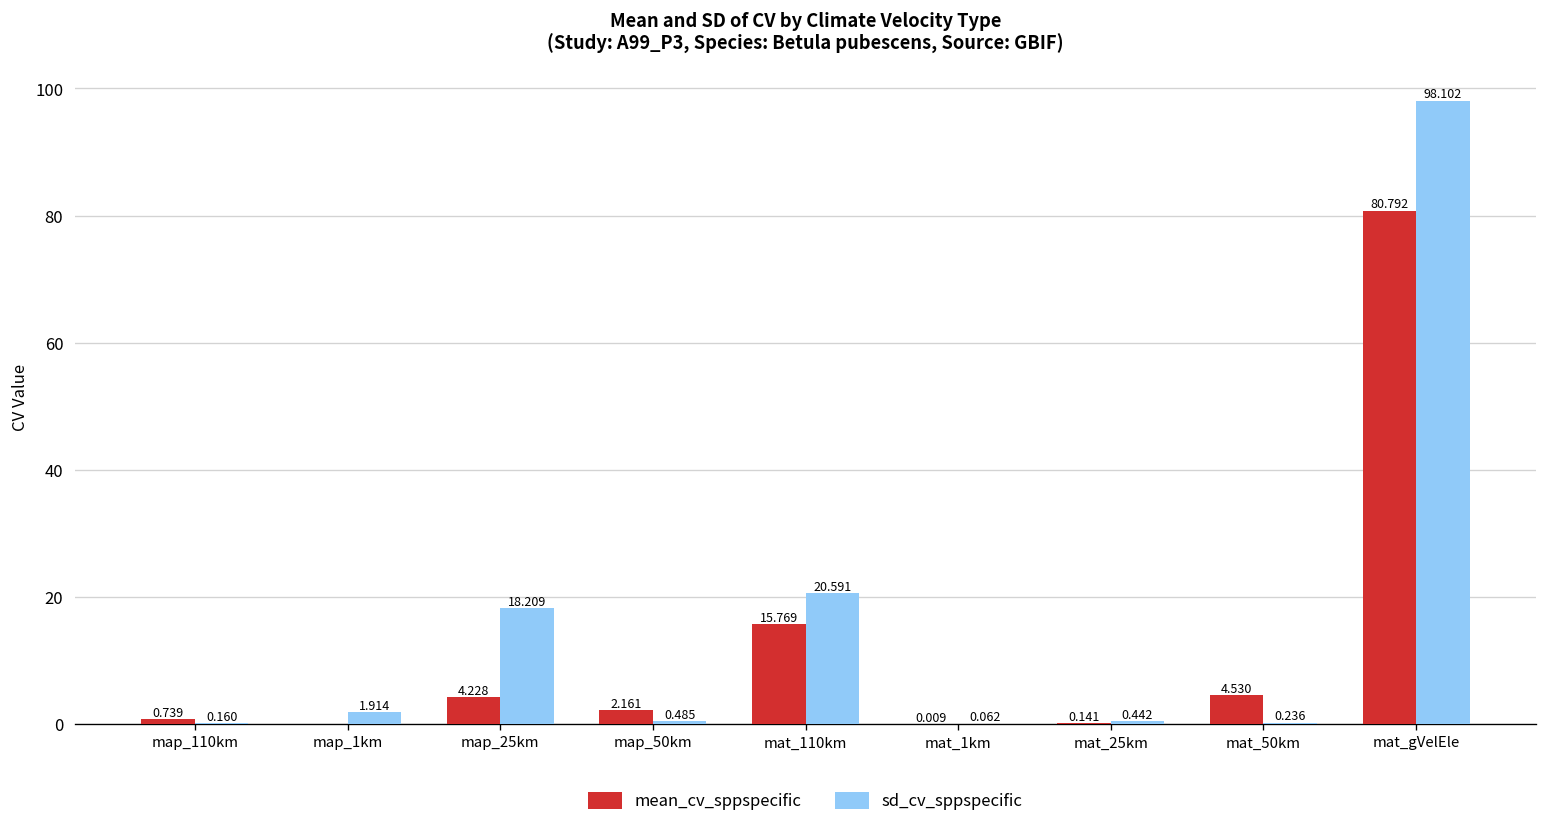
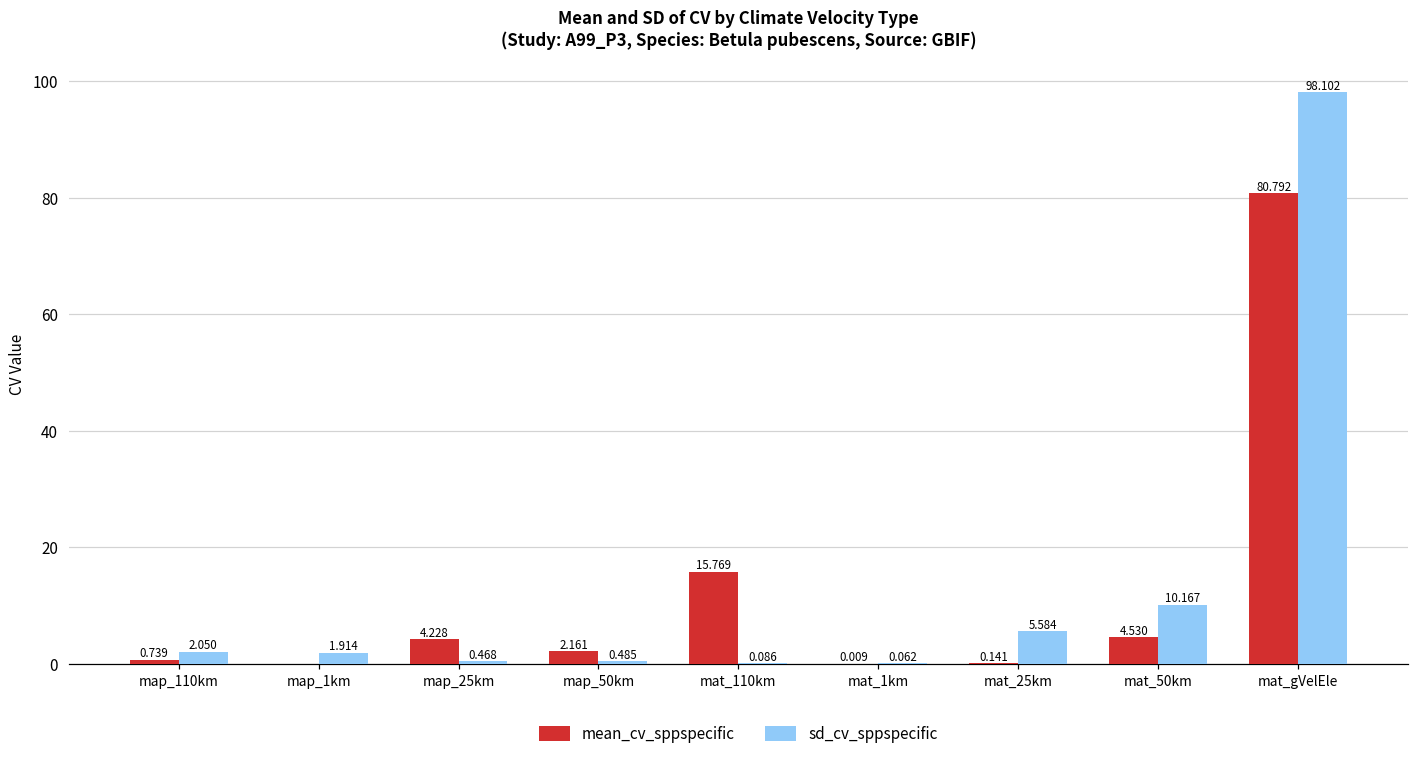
sd_cv_sppspecific, map_110km: 0.160 -> 2.050
sd_cv_sppspecific, map_25km: 18.209 -> 0.468
sd_cv_sppspecific, mat_110km: 20.591 -> 0.086
sd_cv_sppspecific, mat_25km: 0.442 -> 5.584
sd_cv_sppspecific, mat_50km: 0.236 -> 10.167
